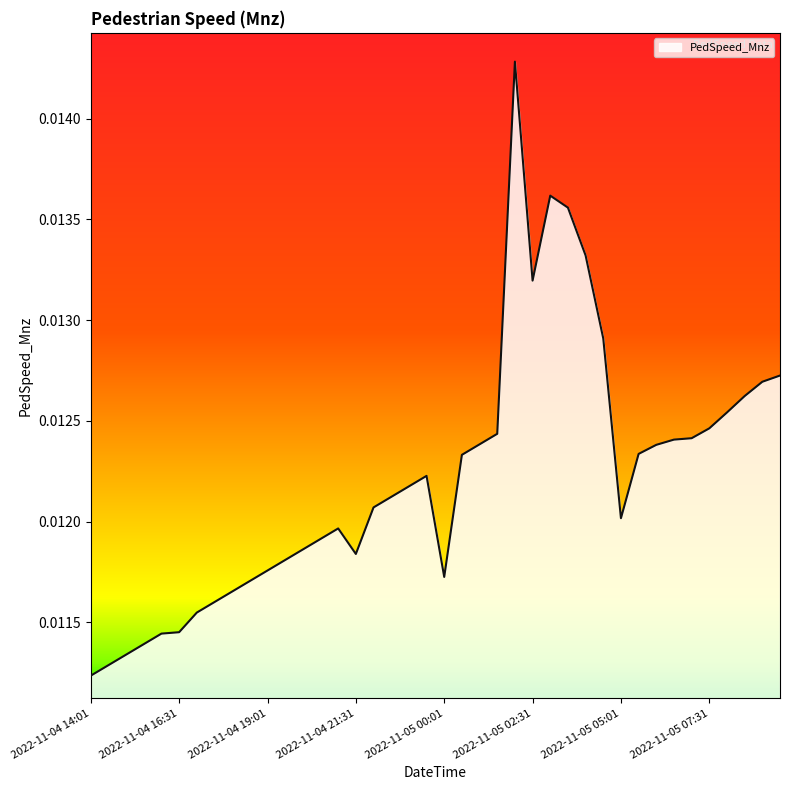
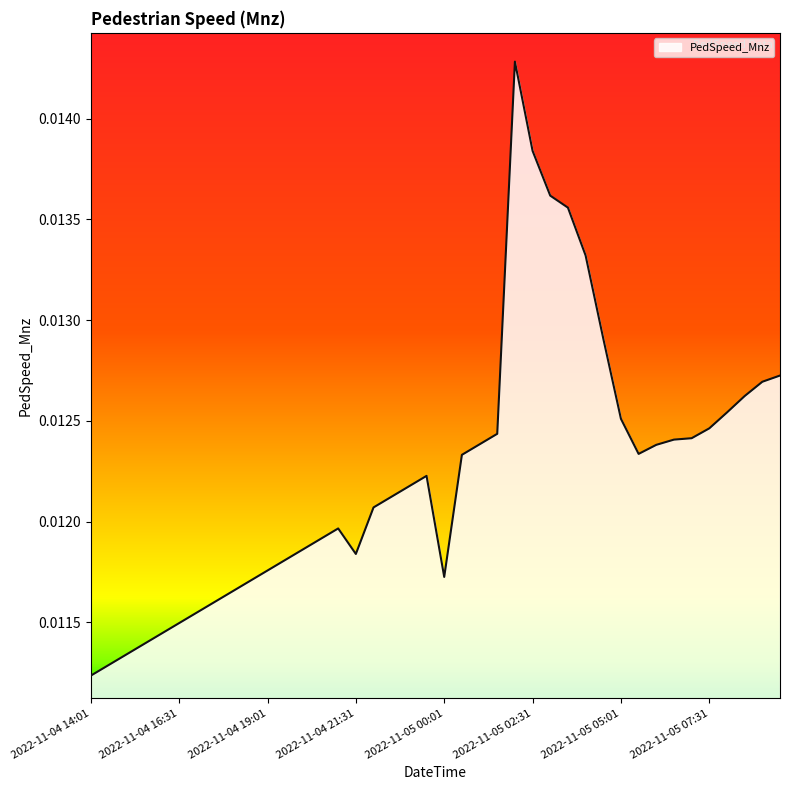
2022-11-04 16:31: 0.01145 -> 0.01150
2022-11-05 02:31: 0.01320 -> 0.01384
2022-11-05 05:01: 0.01202 -> 0.01251
